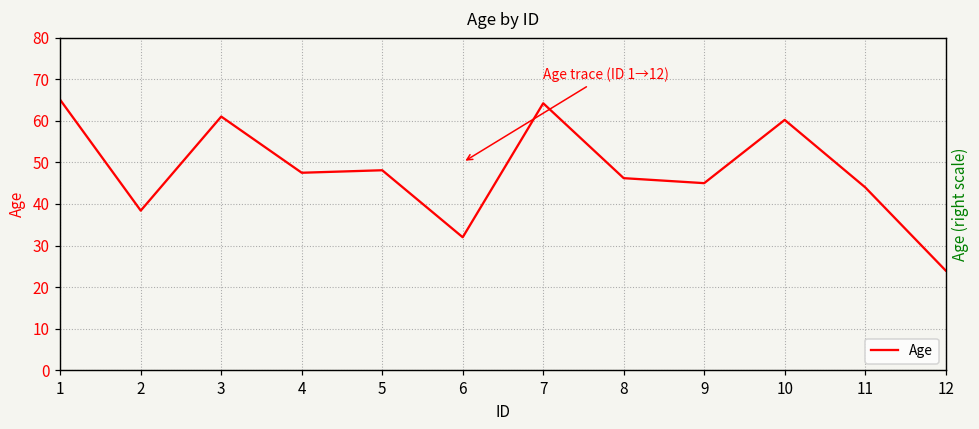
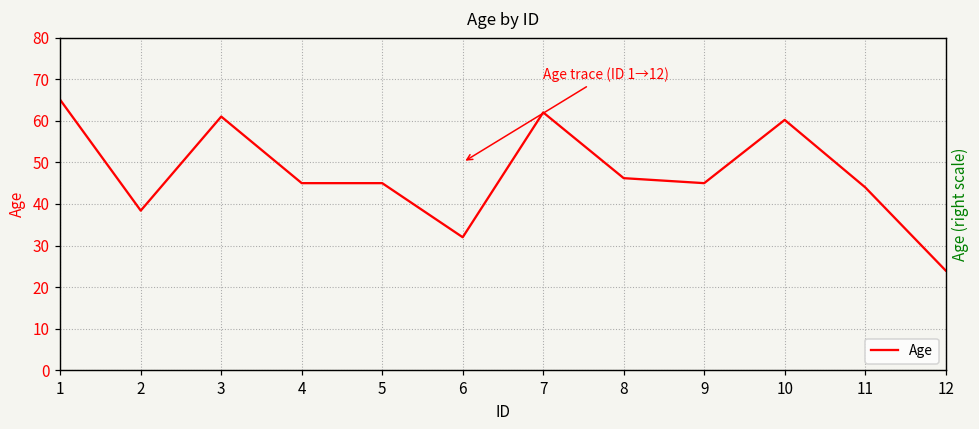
4: 48 -> 45
5: 48 -> 45
7: 64 -> 62
